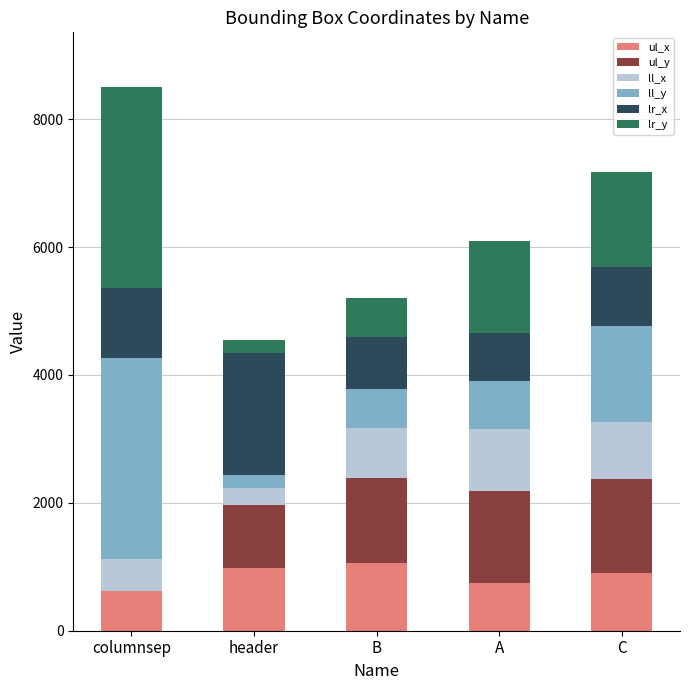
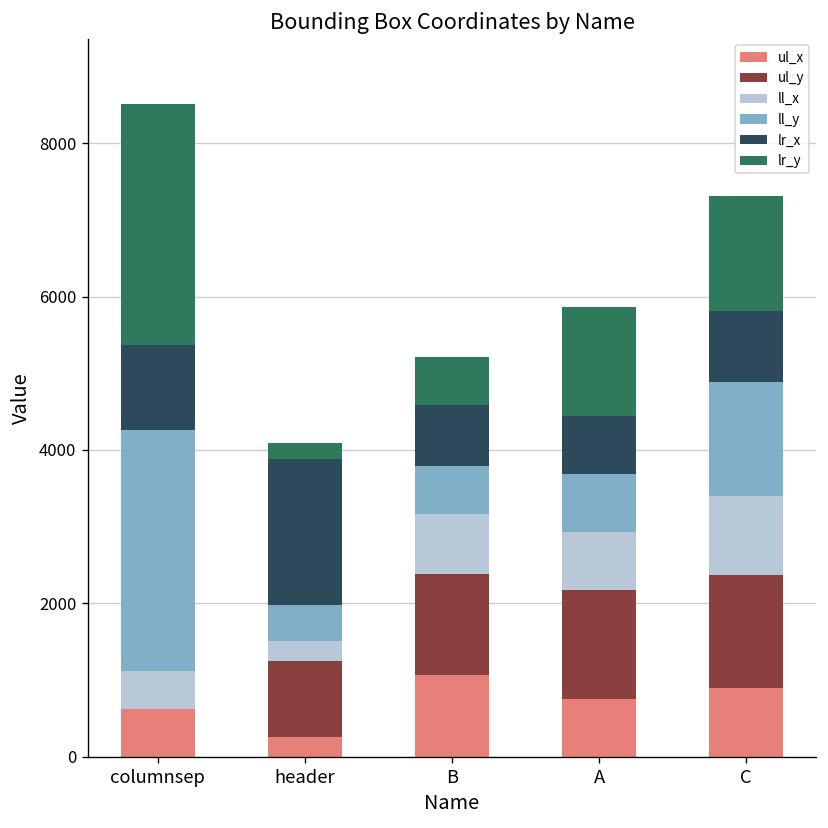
ul_x, header: 1000 -> 300
ll_y, header: 200 -> 500
ll_x, A: 1000 -> 800
ll_x, C: 900 -> 1000
